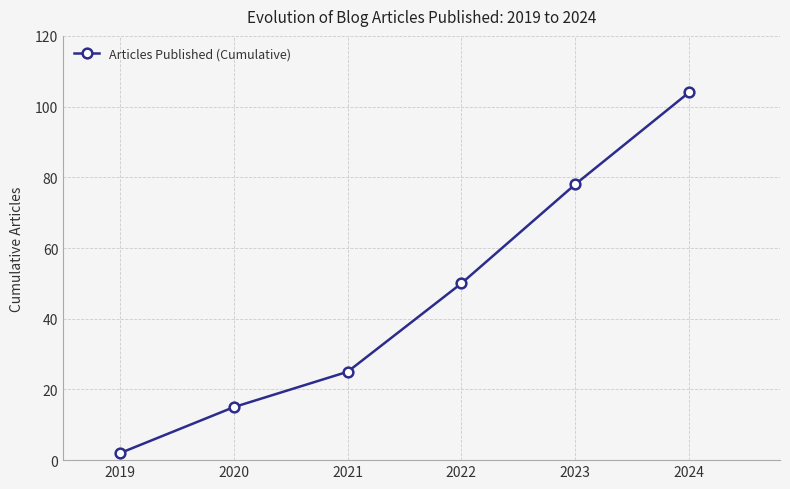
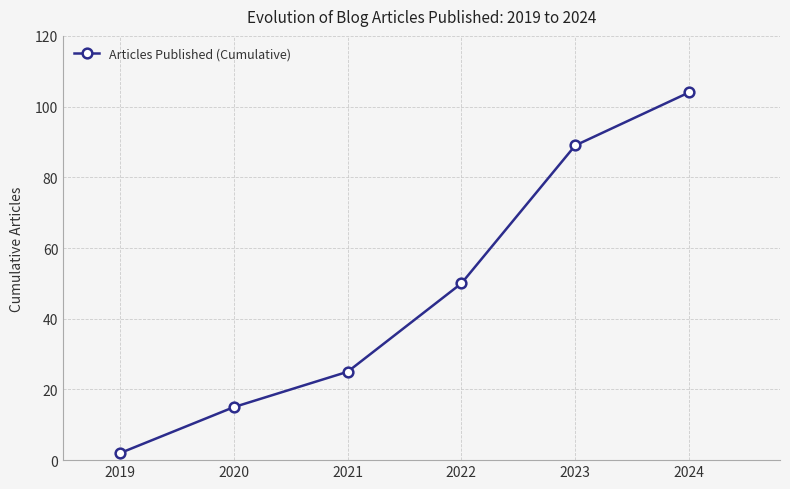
2023: 78 -> 89
